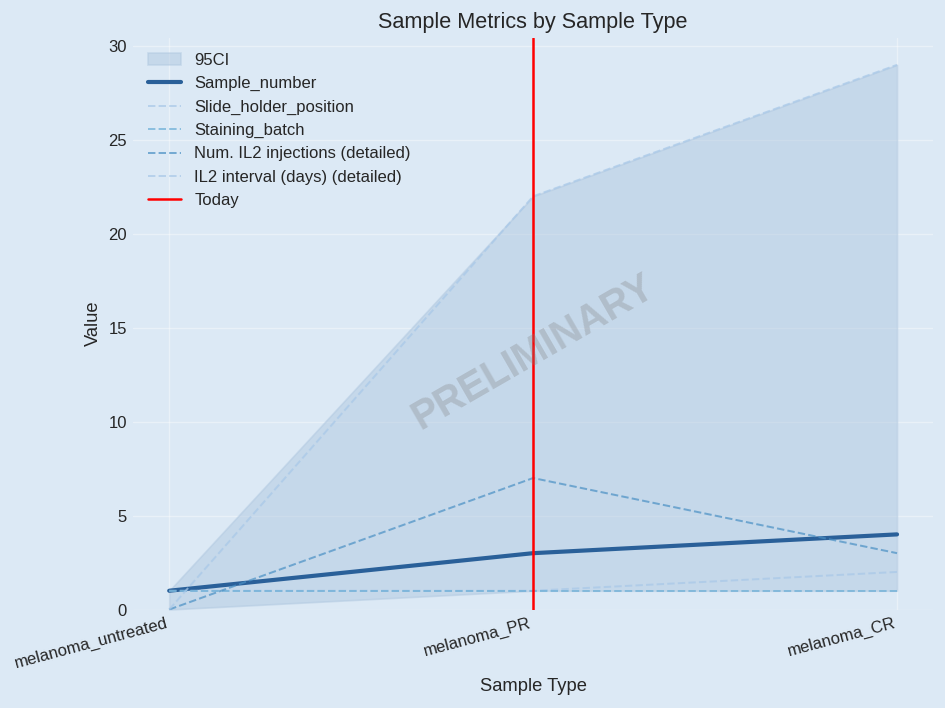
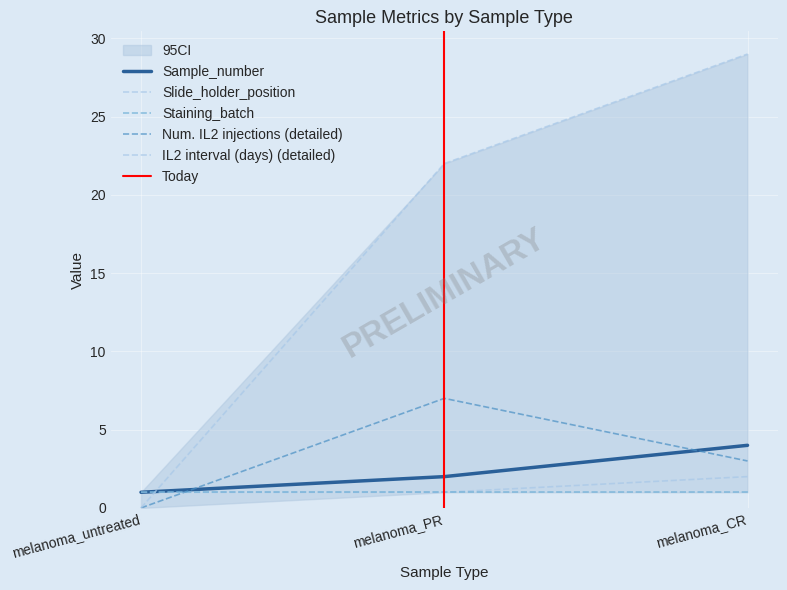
Sample_number, melanoma_PR: 3 -> 2
